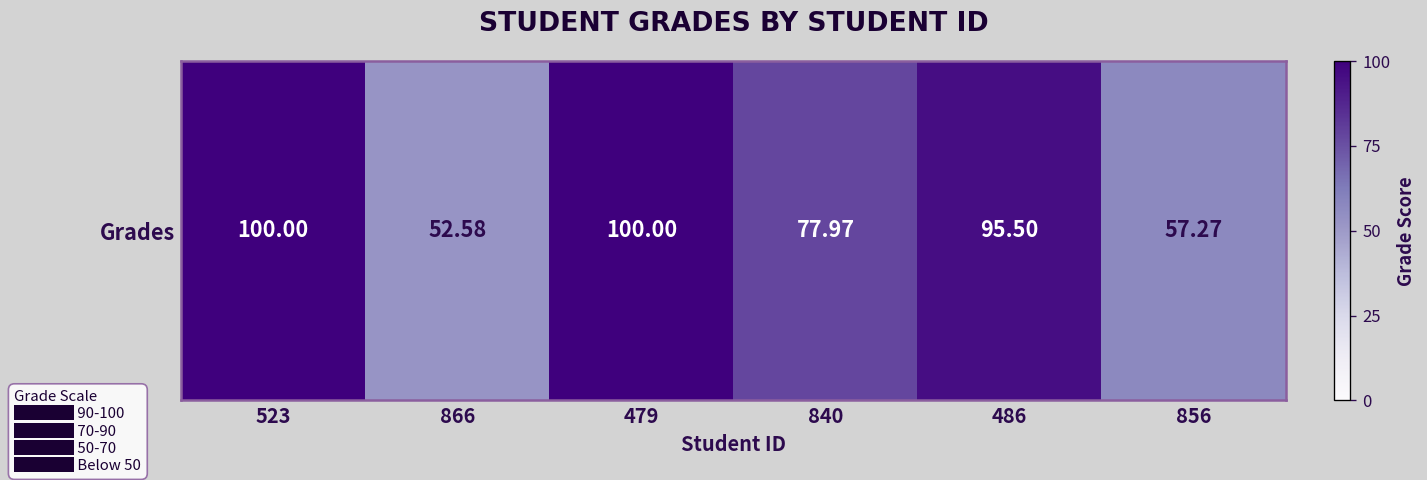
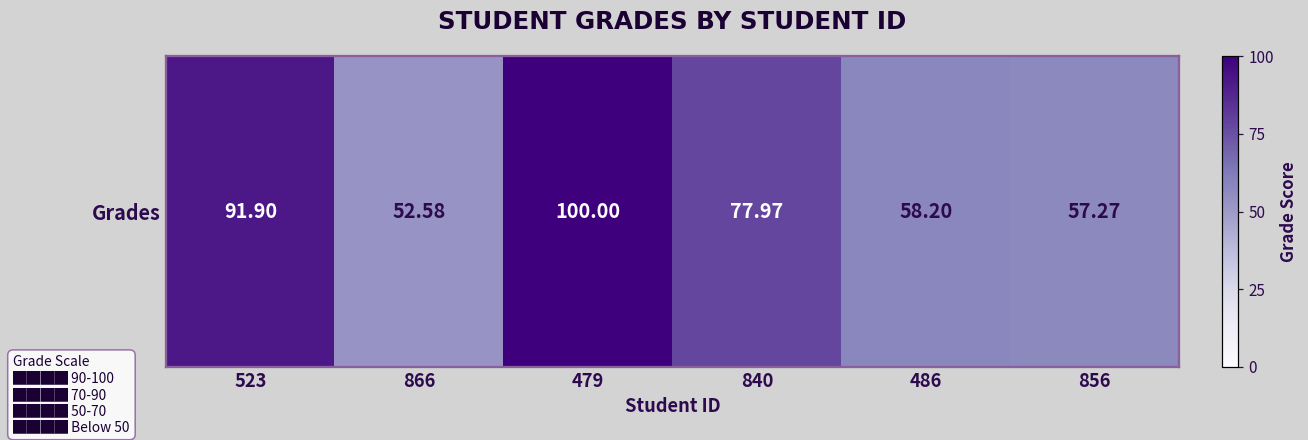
Grades, 523: 100.00 -> 91.90
Grades, 486: 95.50 -> 58.20
